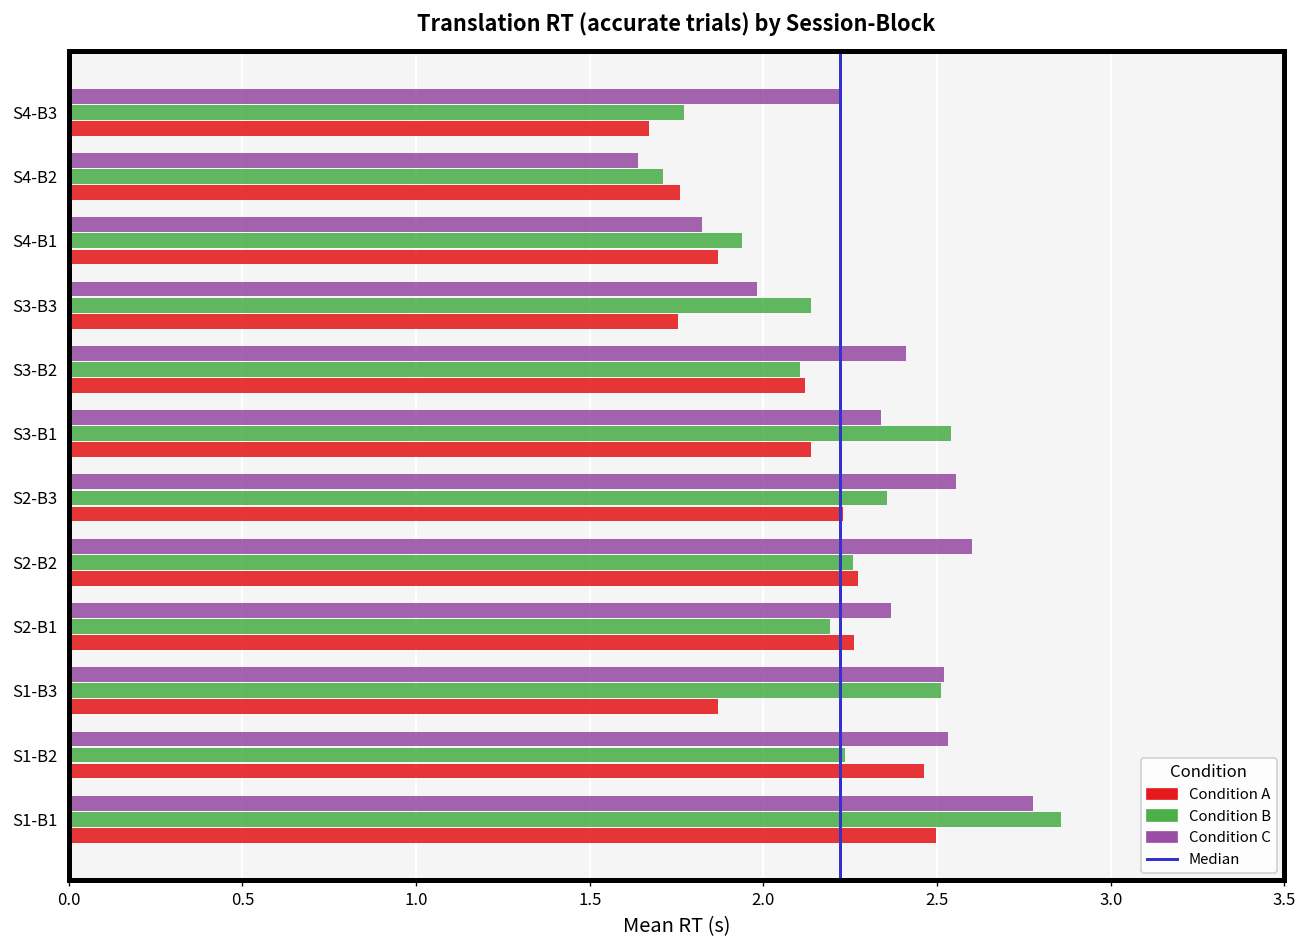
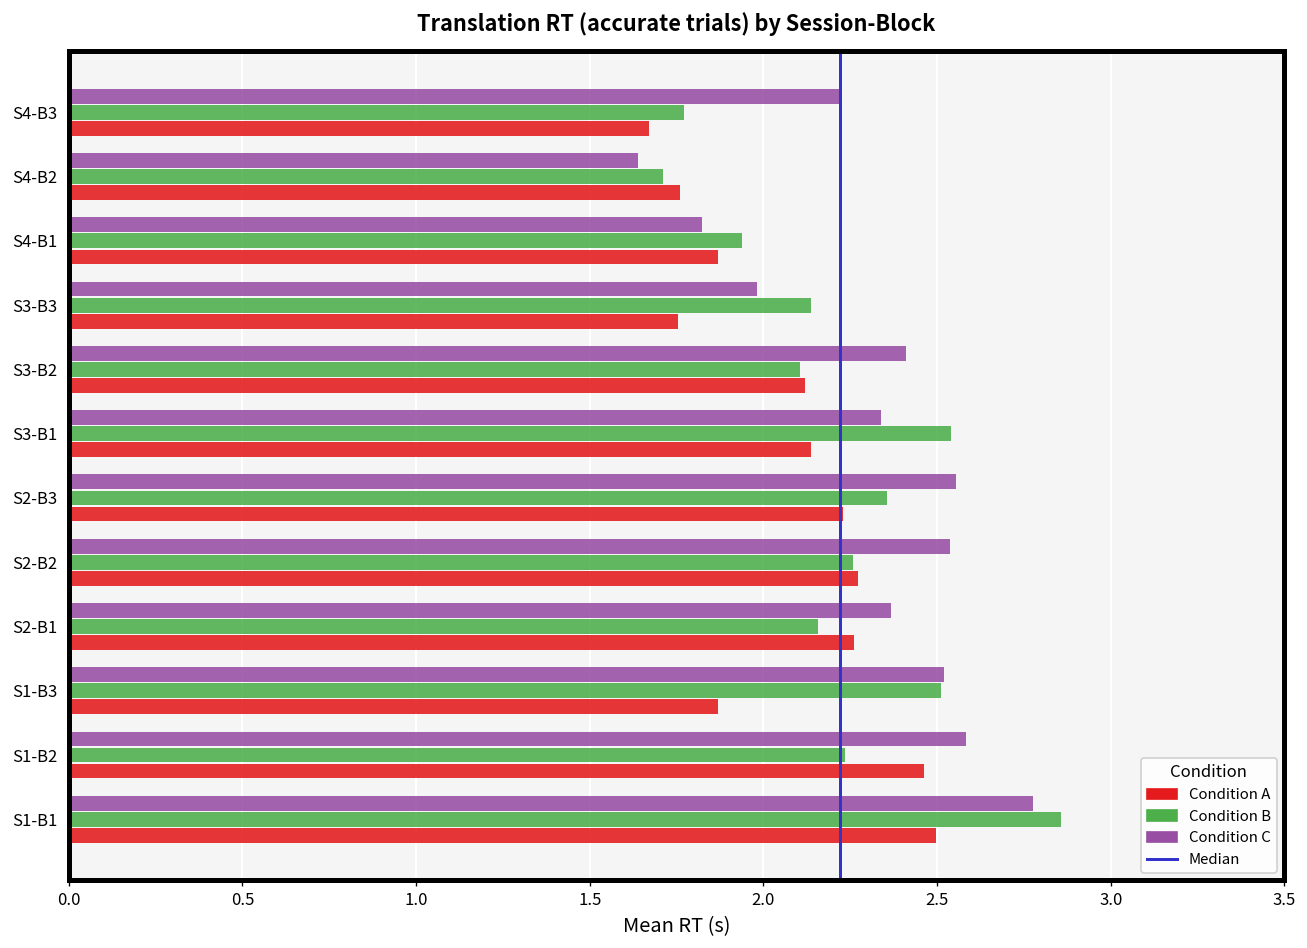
Condition C, S2-B2: 2.60 -> 2.54
Condition B, S2-B1: 2.19 -> 2.16
Condition C, S1-B2: 2.53 -> 2.58
